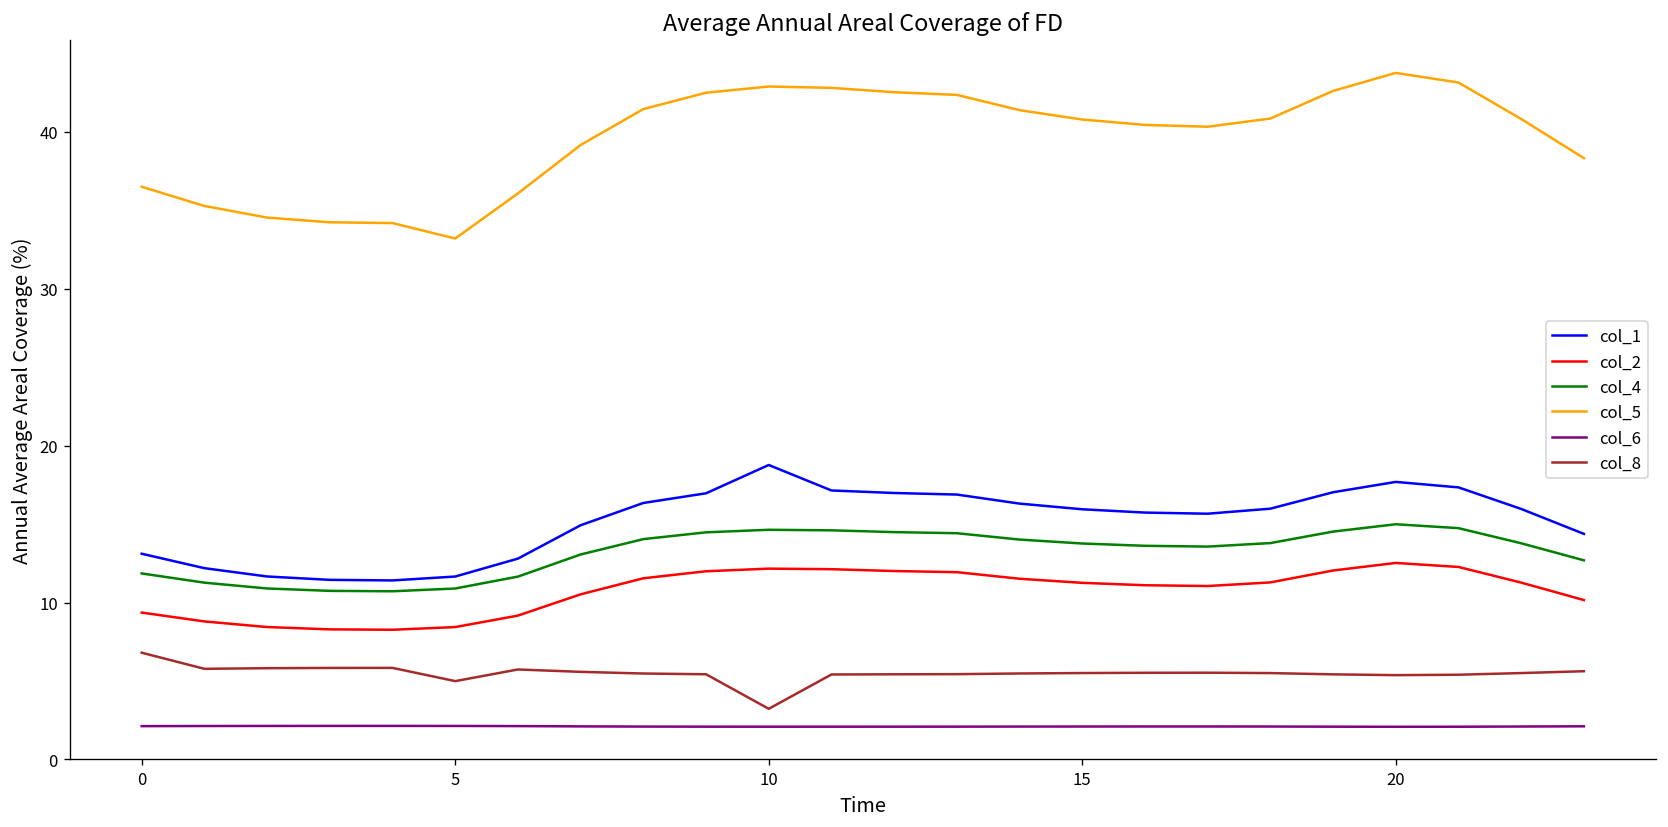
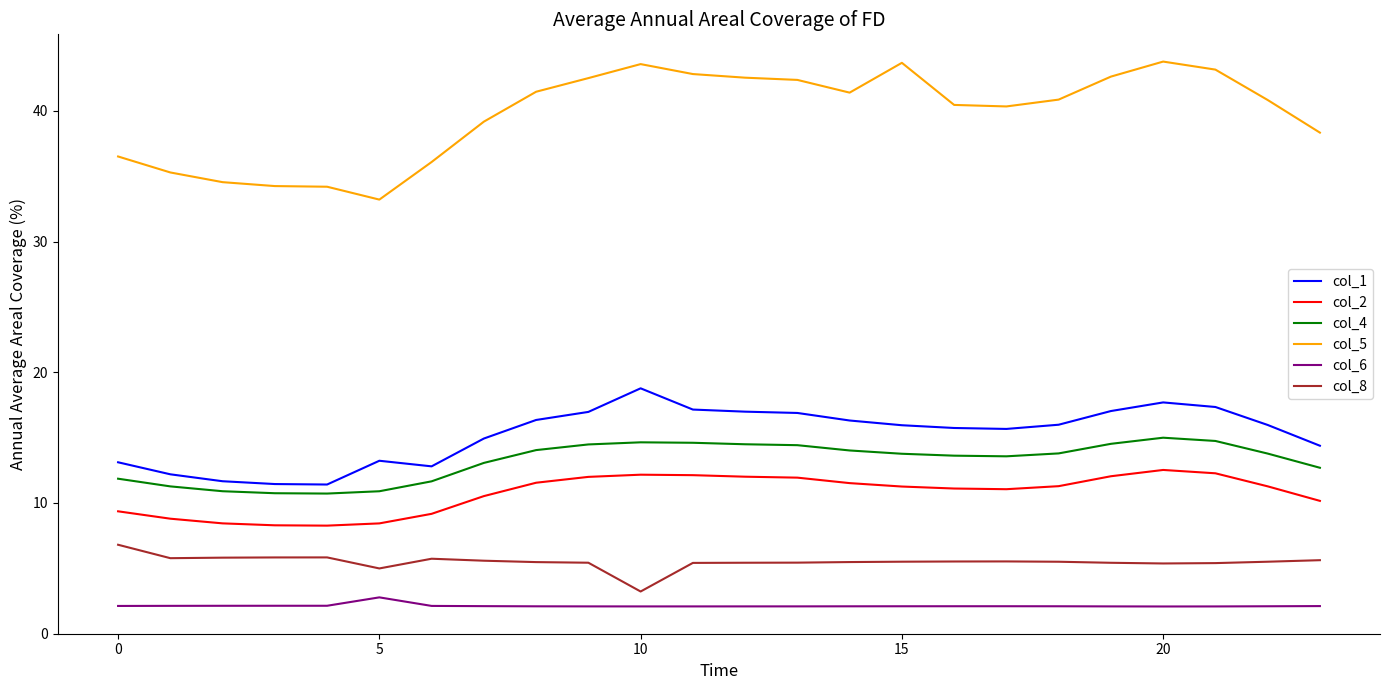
col_1, 5: 11.7 -> 13.2
col_6, 5: 2.1 -> 2.8
col_5, 10: 42.9 -> 43.6
col_5, 15: 40.8 -> 43.7
